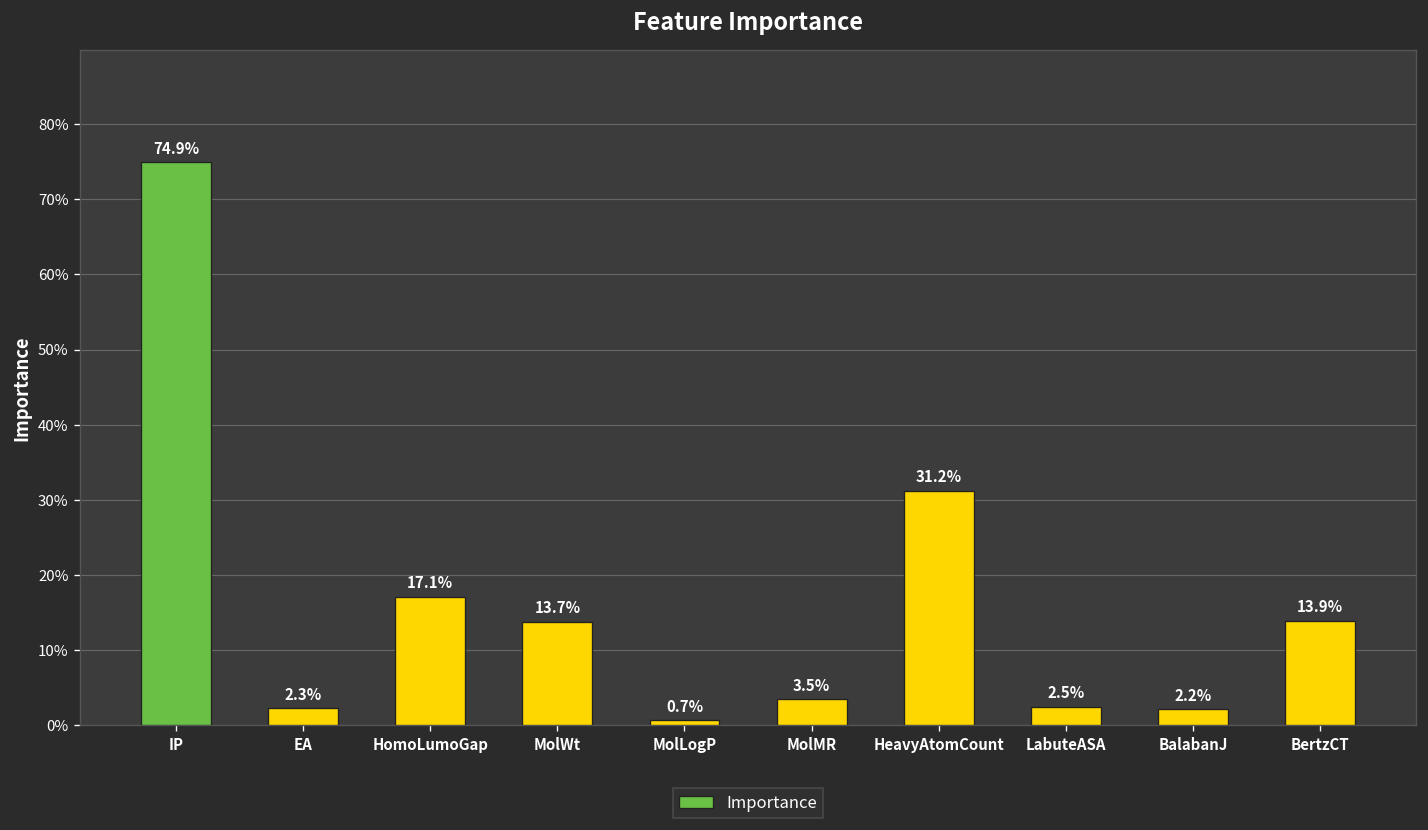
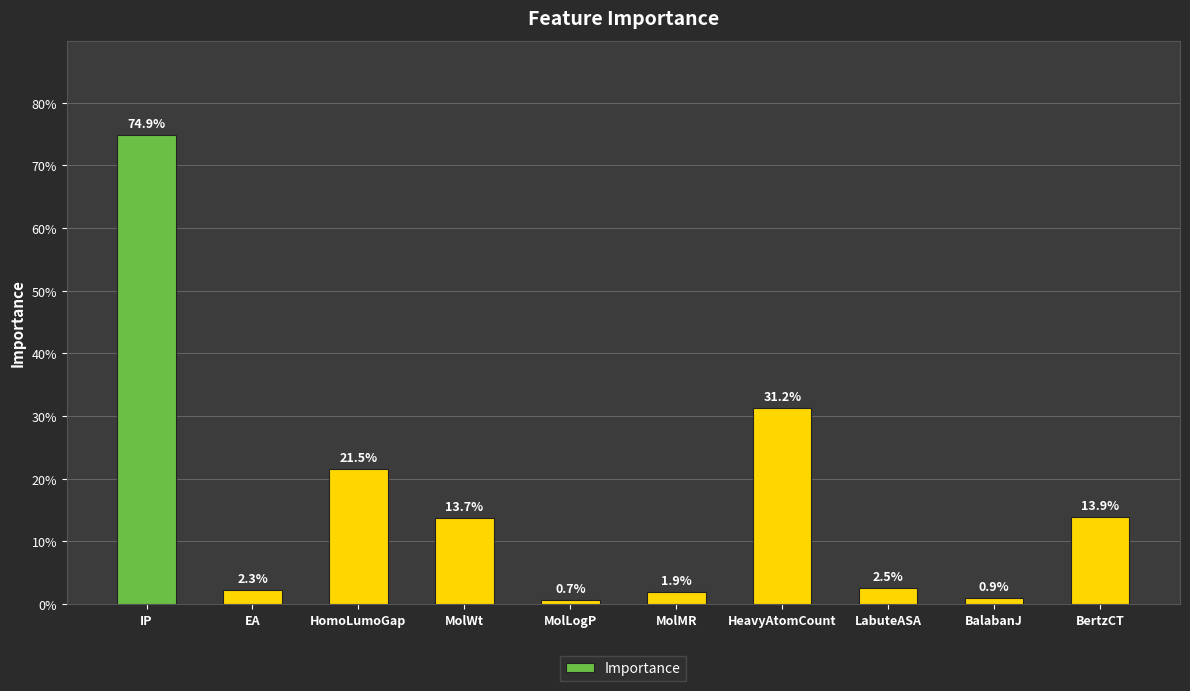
HomoLumoGap: 17.1% -> 21.5%
MolMR: 3.5% -> 1.9%
BalabanJ: 2.2% -> 0.9%
